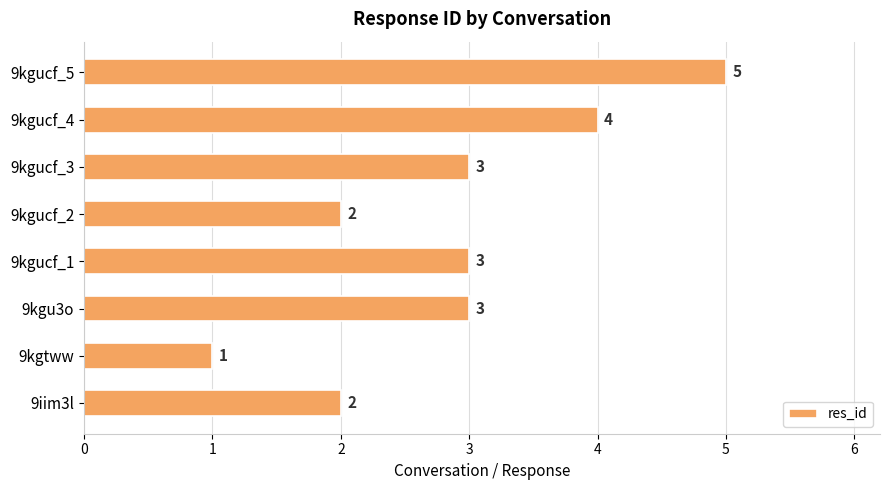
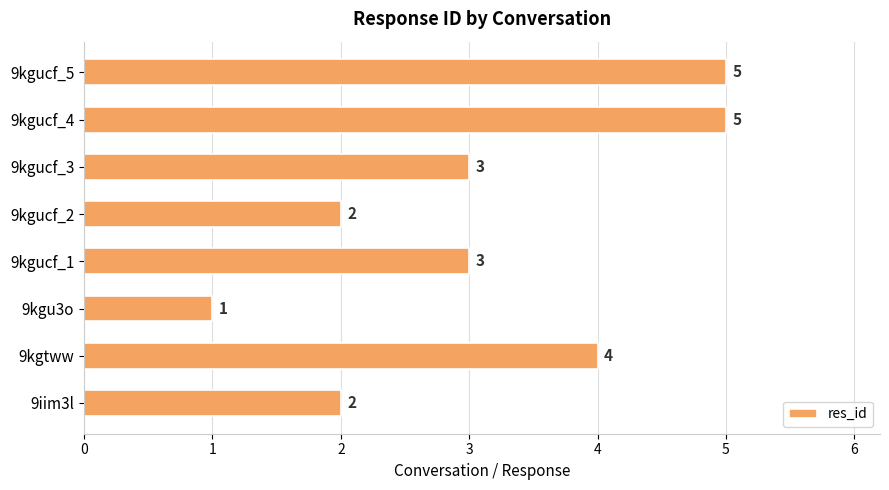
9kgucf_4: 4 -> 5
9kgu3o: 3 -> 1
9kgtww: 1 -> 4
